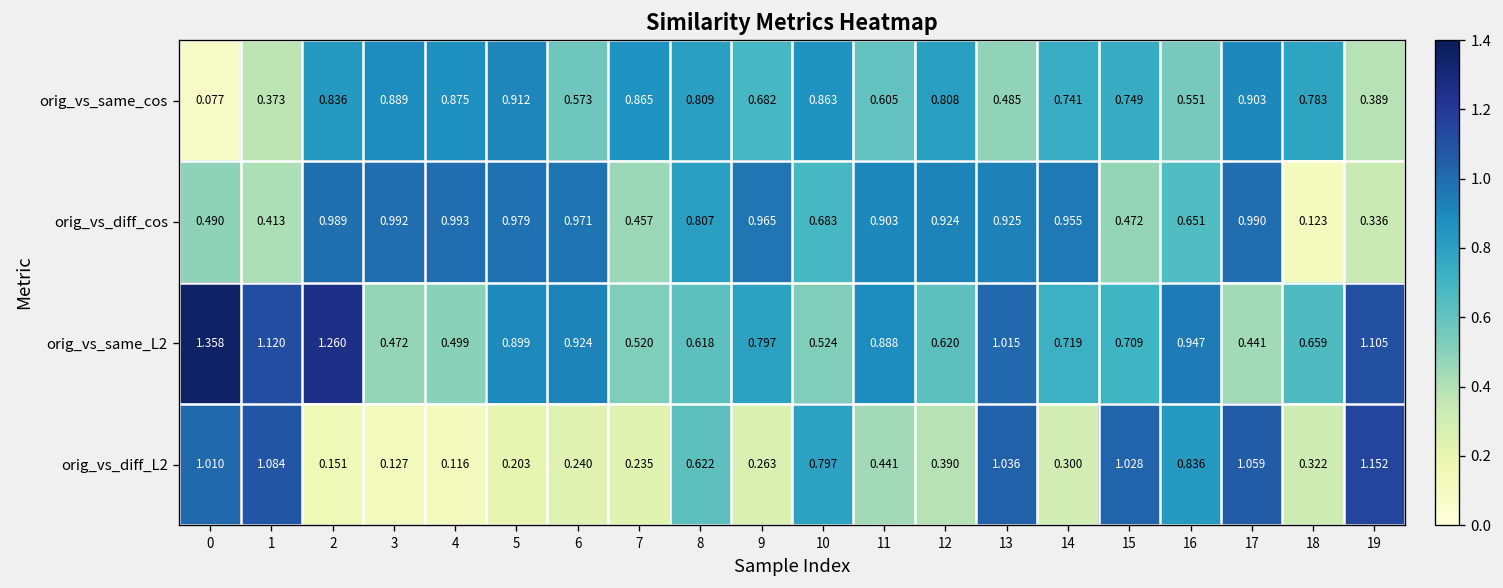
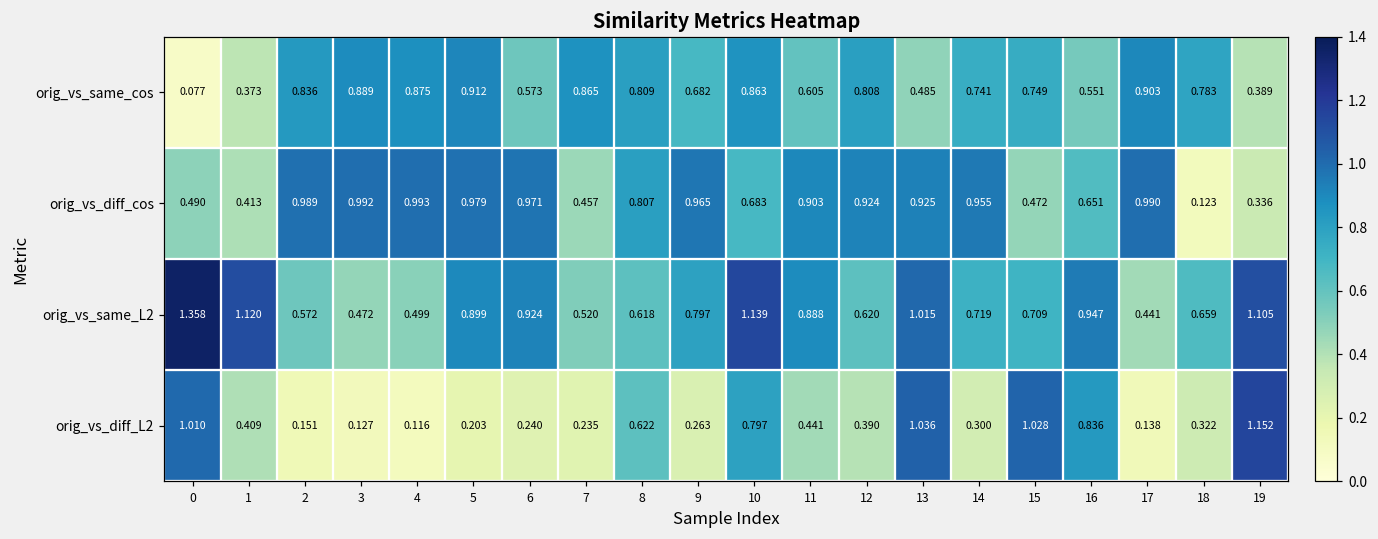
orig_vs_same_L2, 2: 1.260 -> 0.572
orig_vs_same_L2, 10: 0.524 -> 1.139
orig_vs_diff_L2, 1: 1.084 -> 0.409
orig_vs_diff_L2, 17: 1.059 -> 0.138
